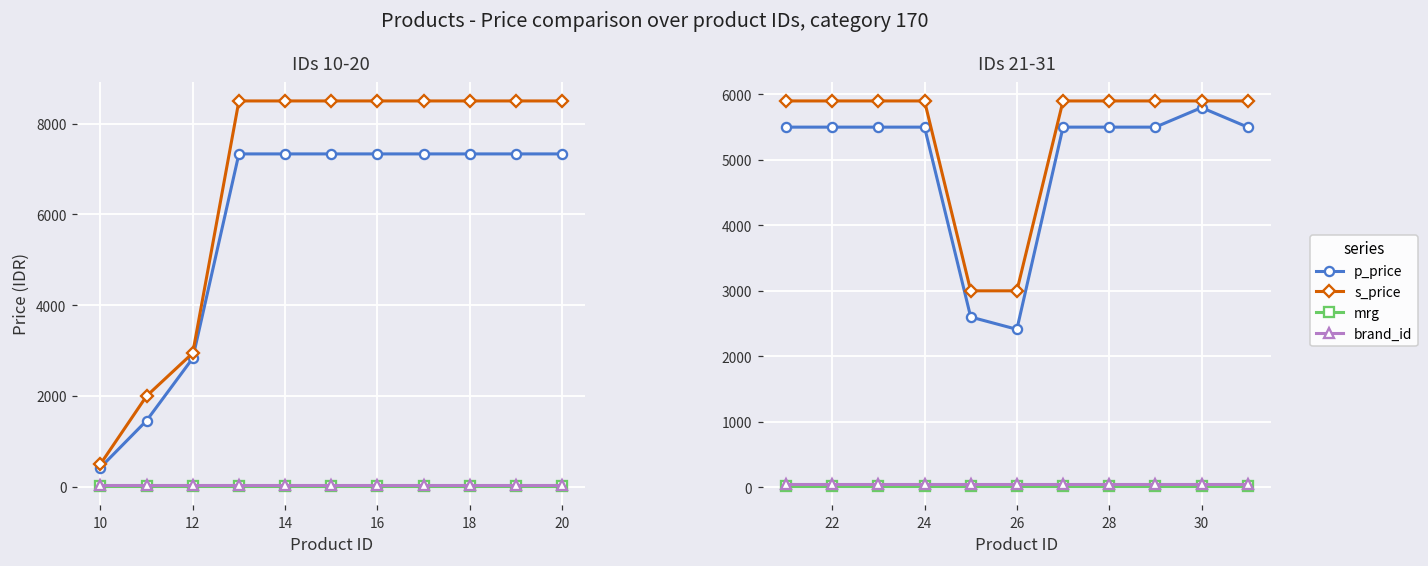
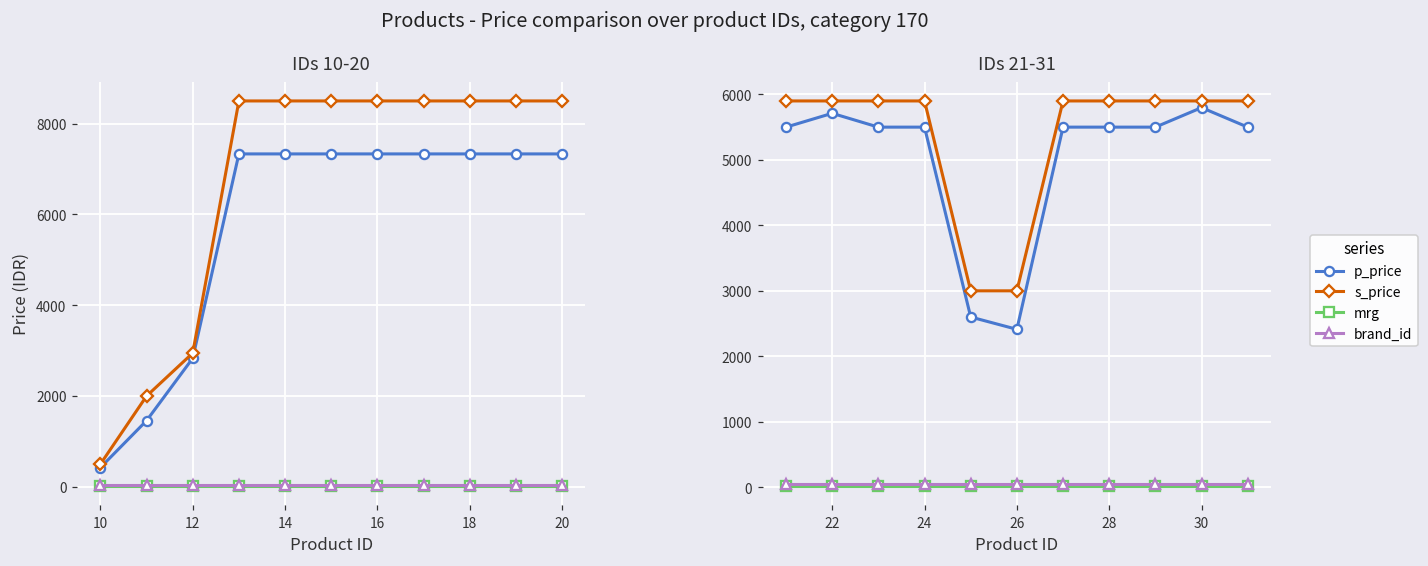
IDs 21-31, p_price, 22: 5500 -> 5700
